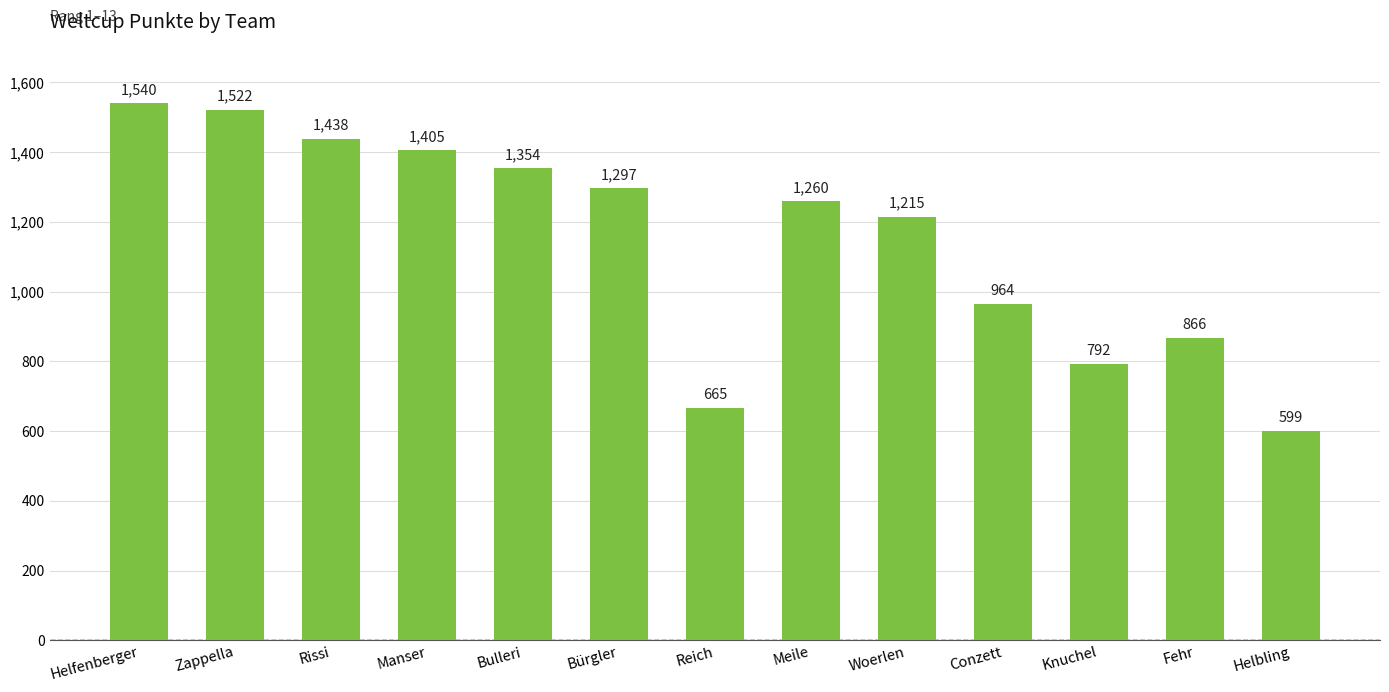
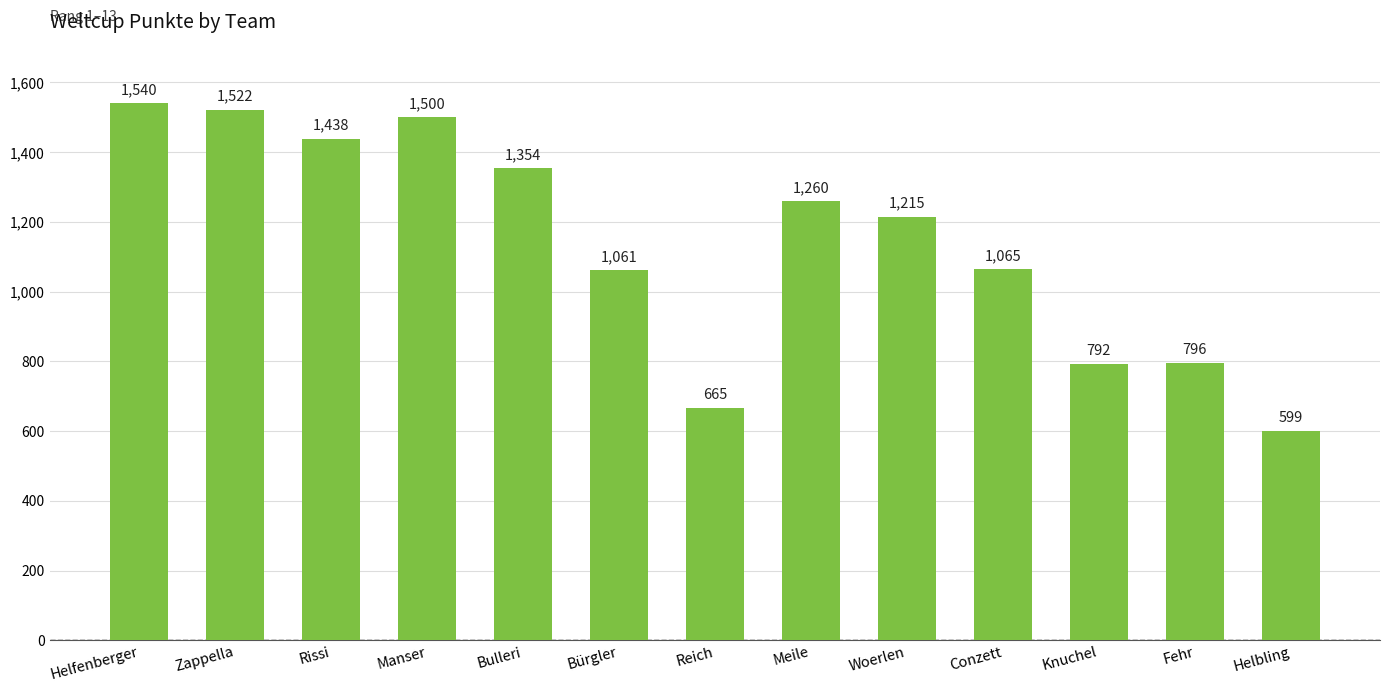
Manser: 1,405 -> 1,500
Bürgler: 1,297 -> 1,061
Conzett: 964 -> 1,065
Fehr: 866 -> 796
